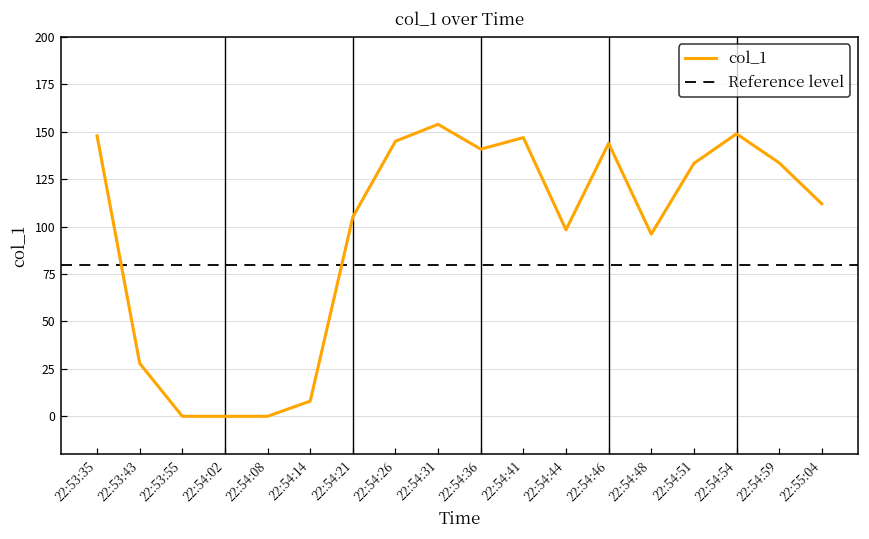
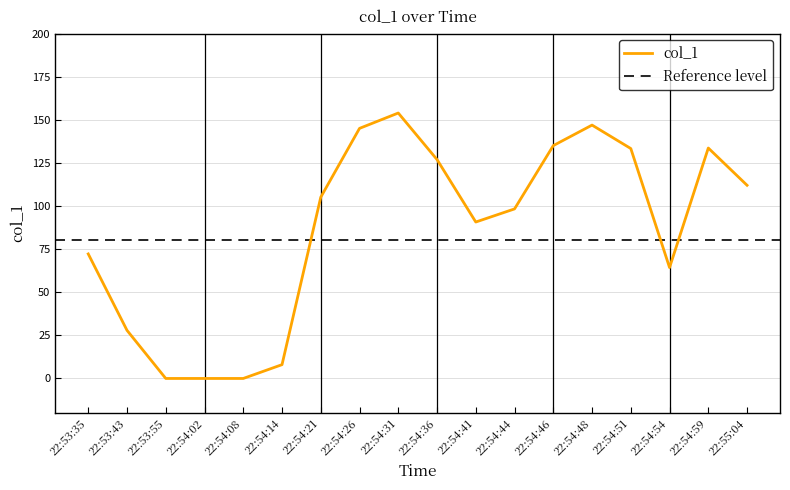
22:53:35: 148 -> 72
22:54:36: 141 -> 127
22:54:41: 147 -> 91
22:54:46: 144 -> 135
22:54:48: 96 -> 147
22:54:54: 149 -> 64
